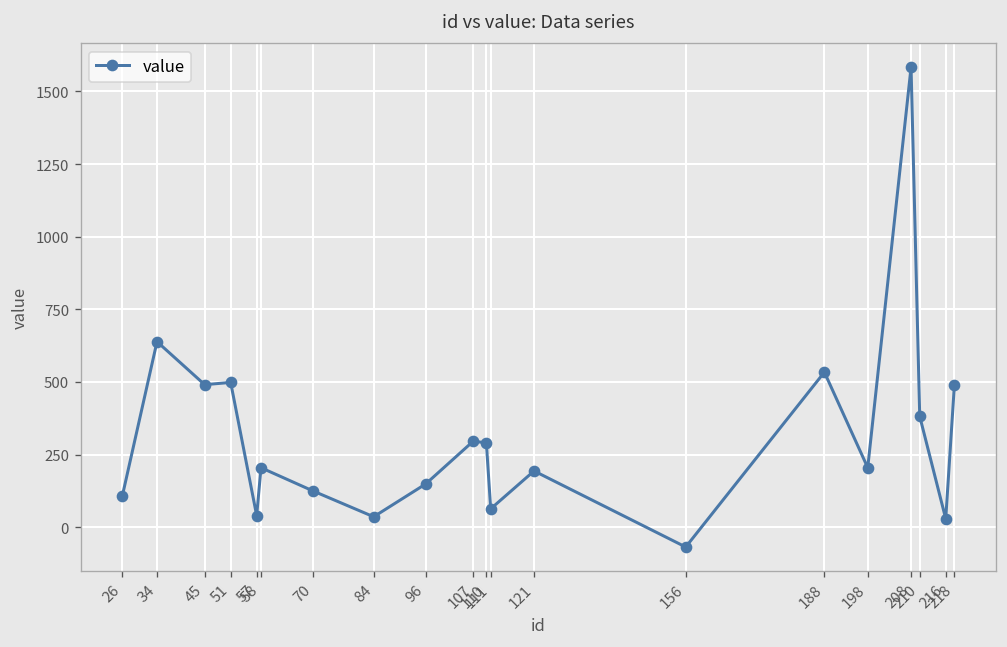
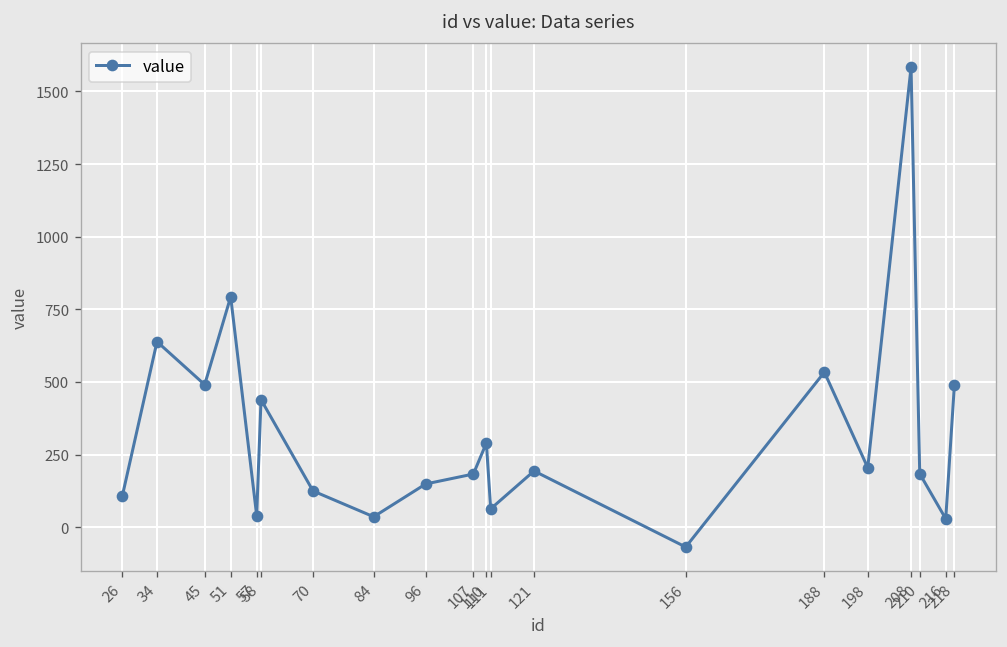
51: 500 -> 790
58: 200 -> 440
107: 300 -> 180
210: 380 -> 180
